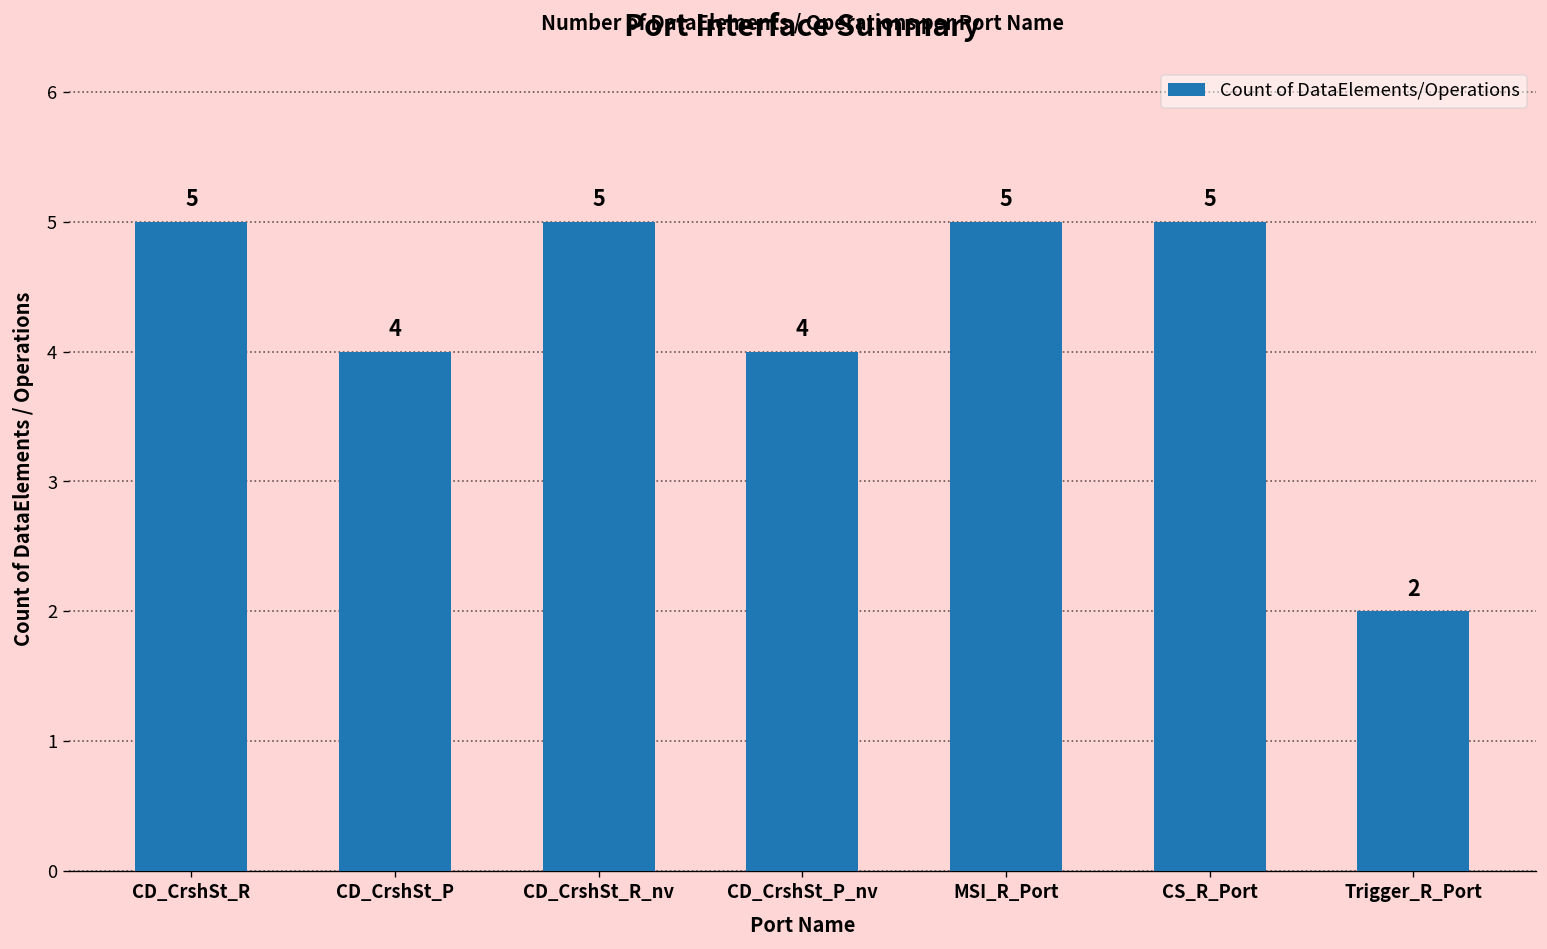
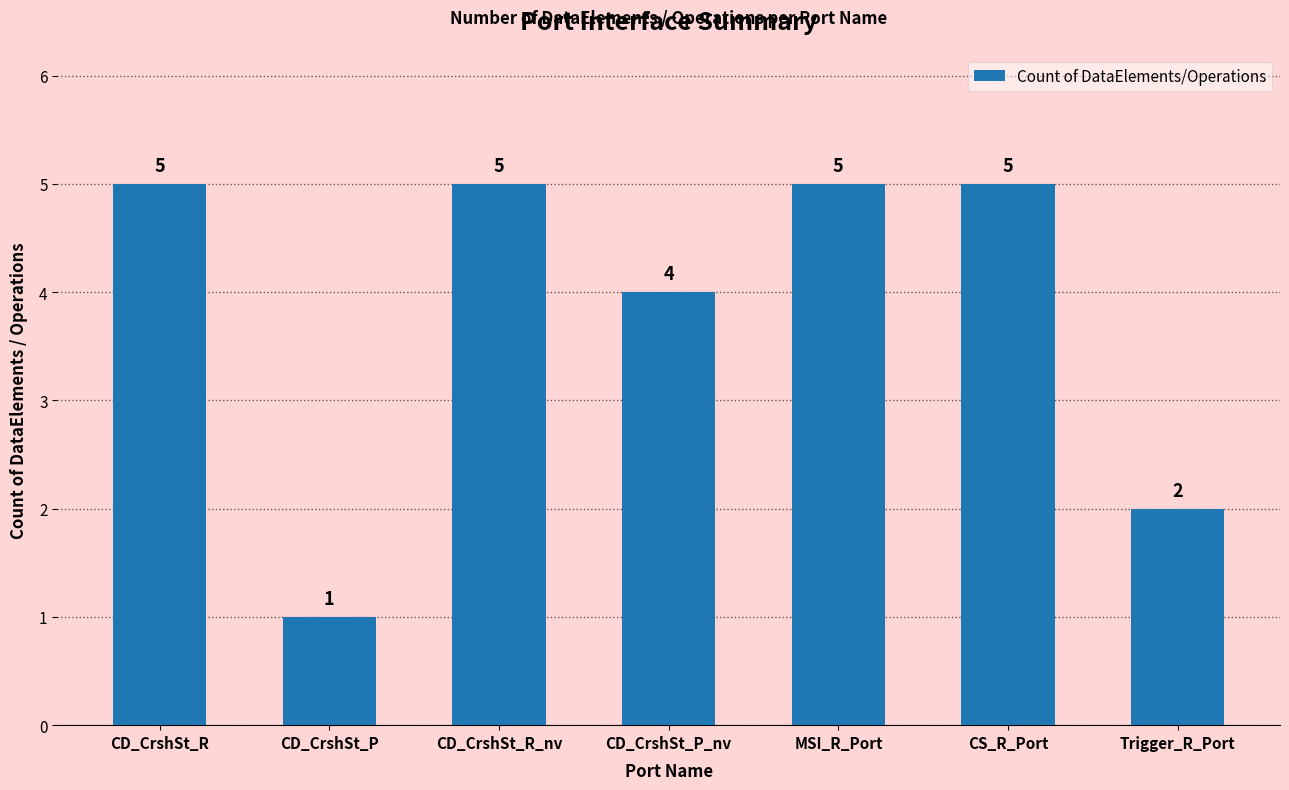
CD_CrshSt_P: 4 -> 1
